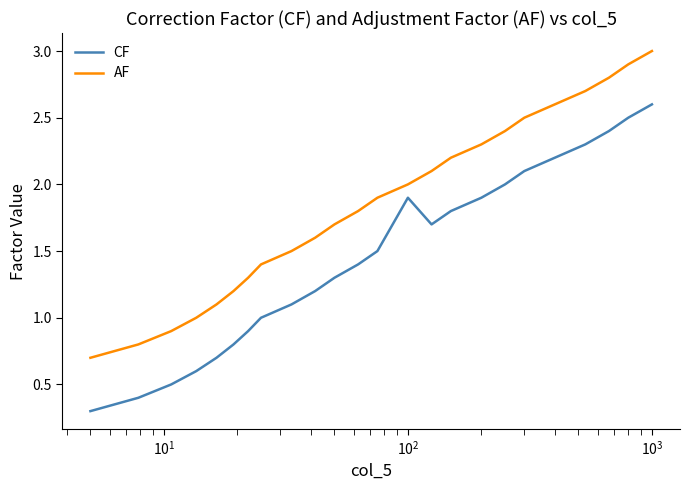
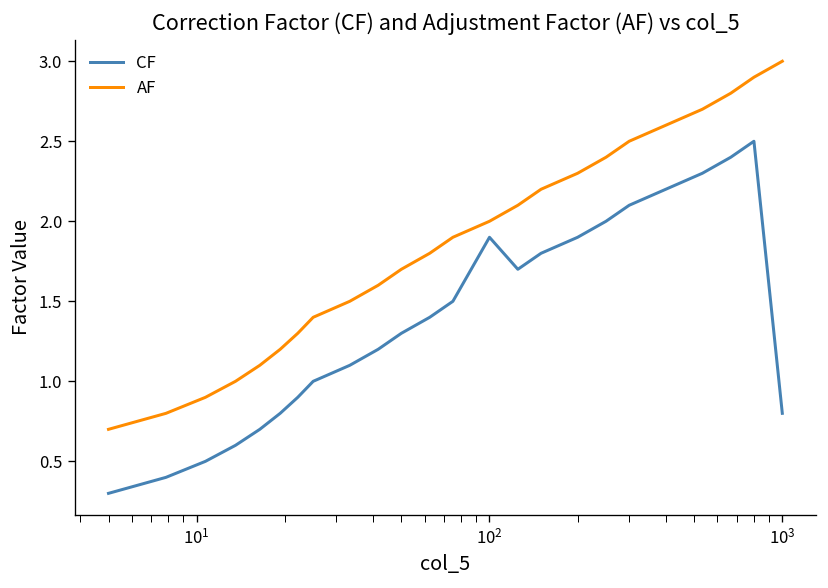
CF, 10^3: 2.6 -> 0.8
